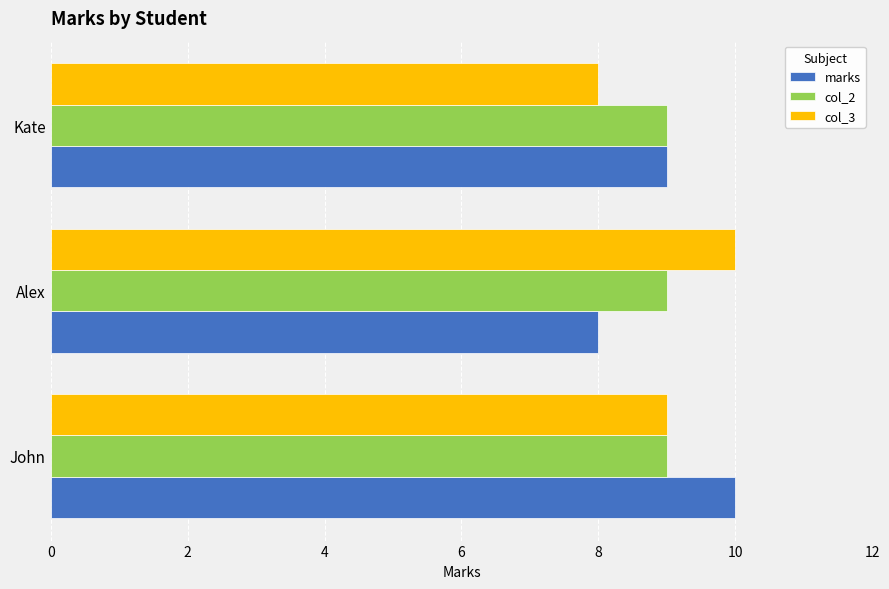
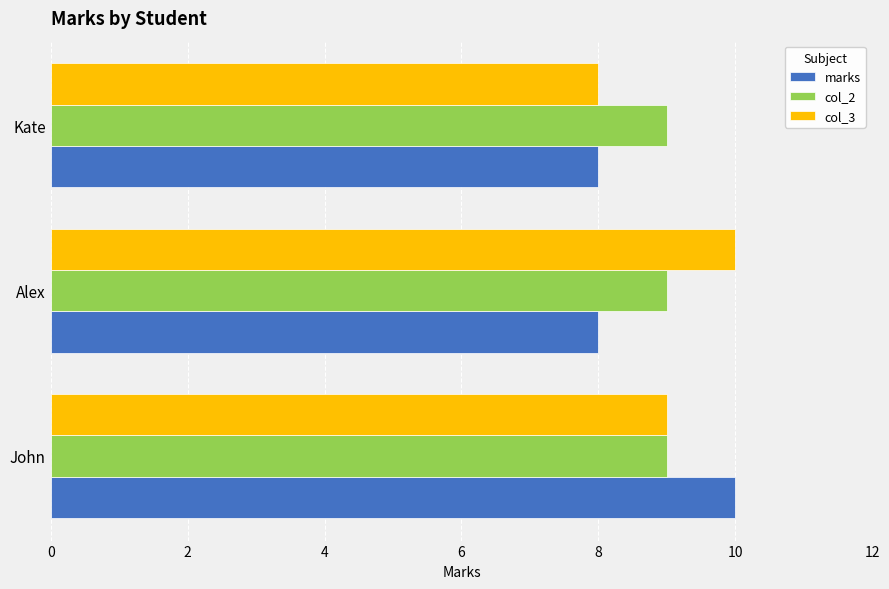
marks, Kate: 9 -> 8
